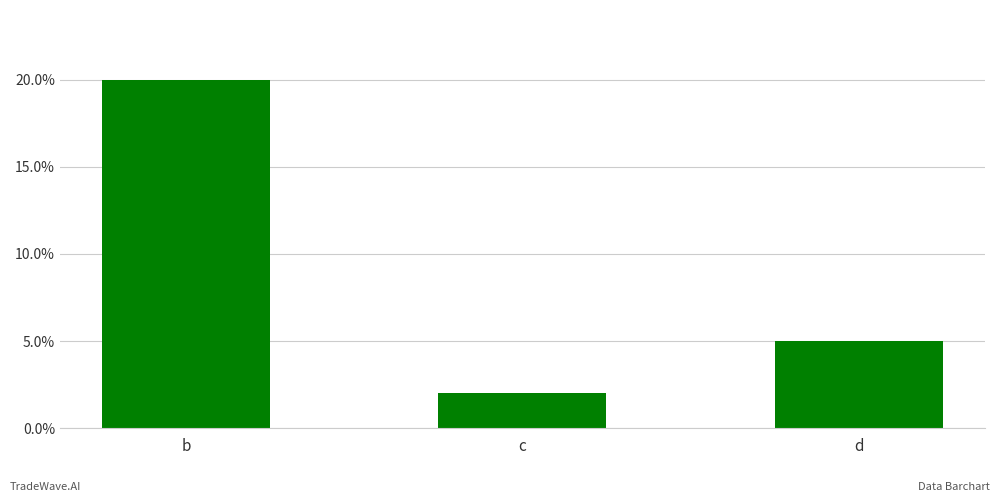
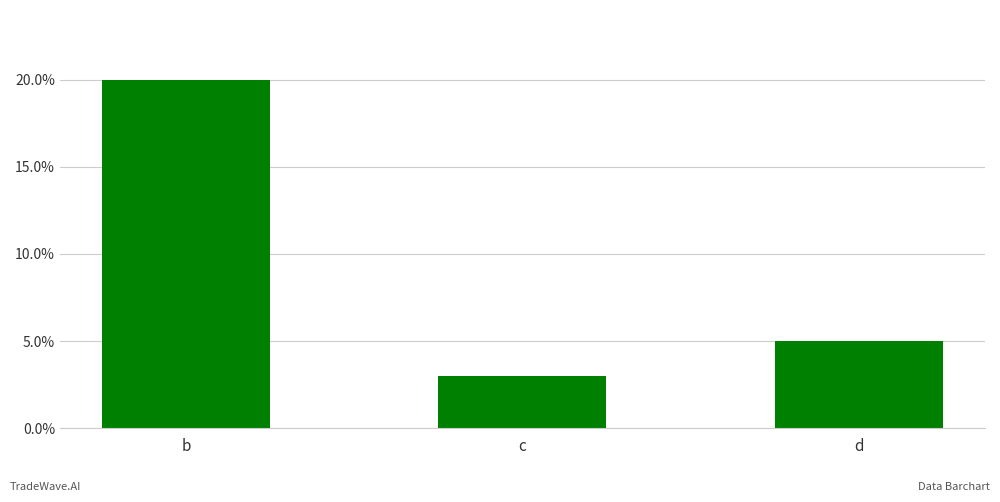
c: 2% -> 3%
